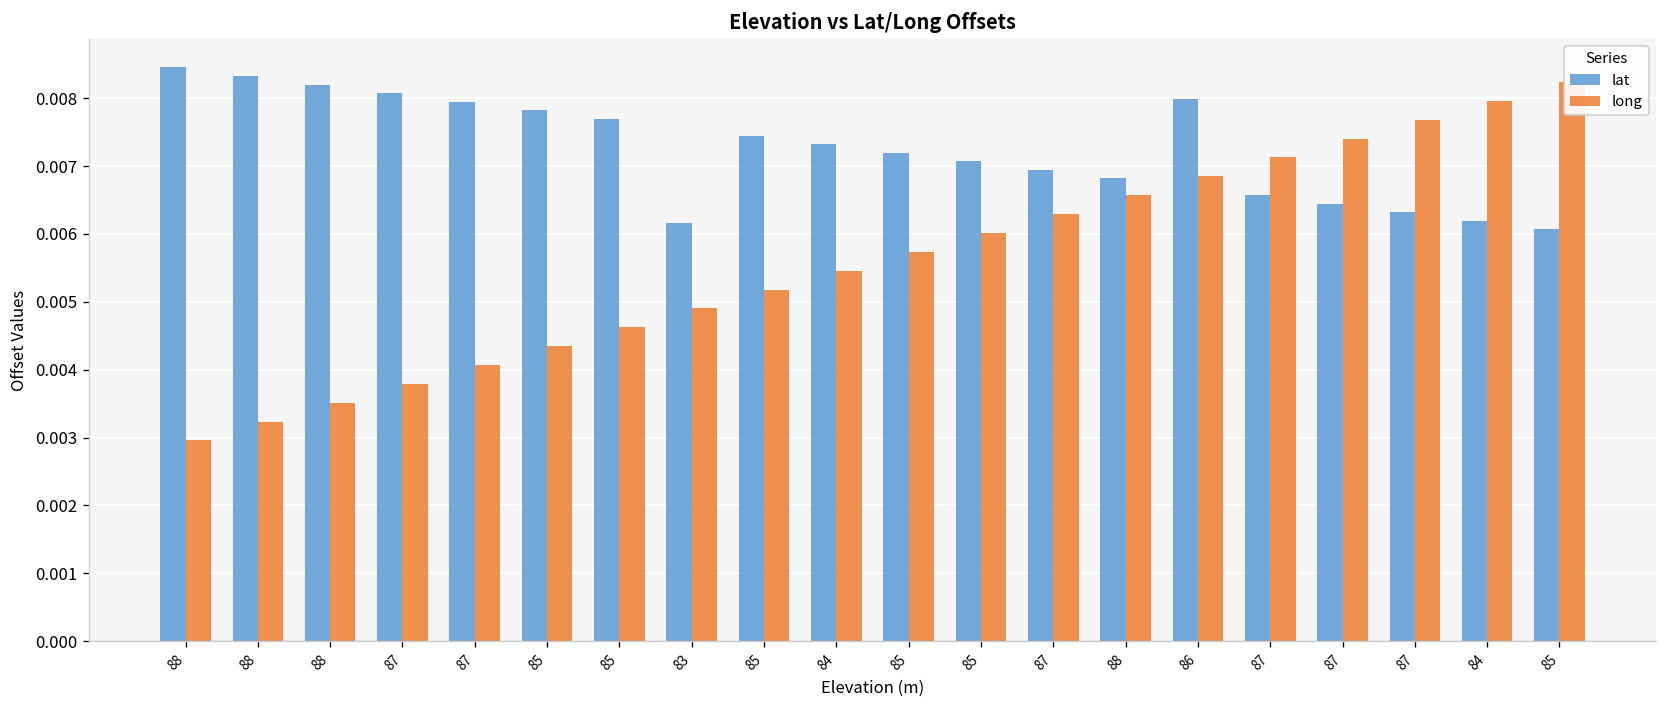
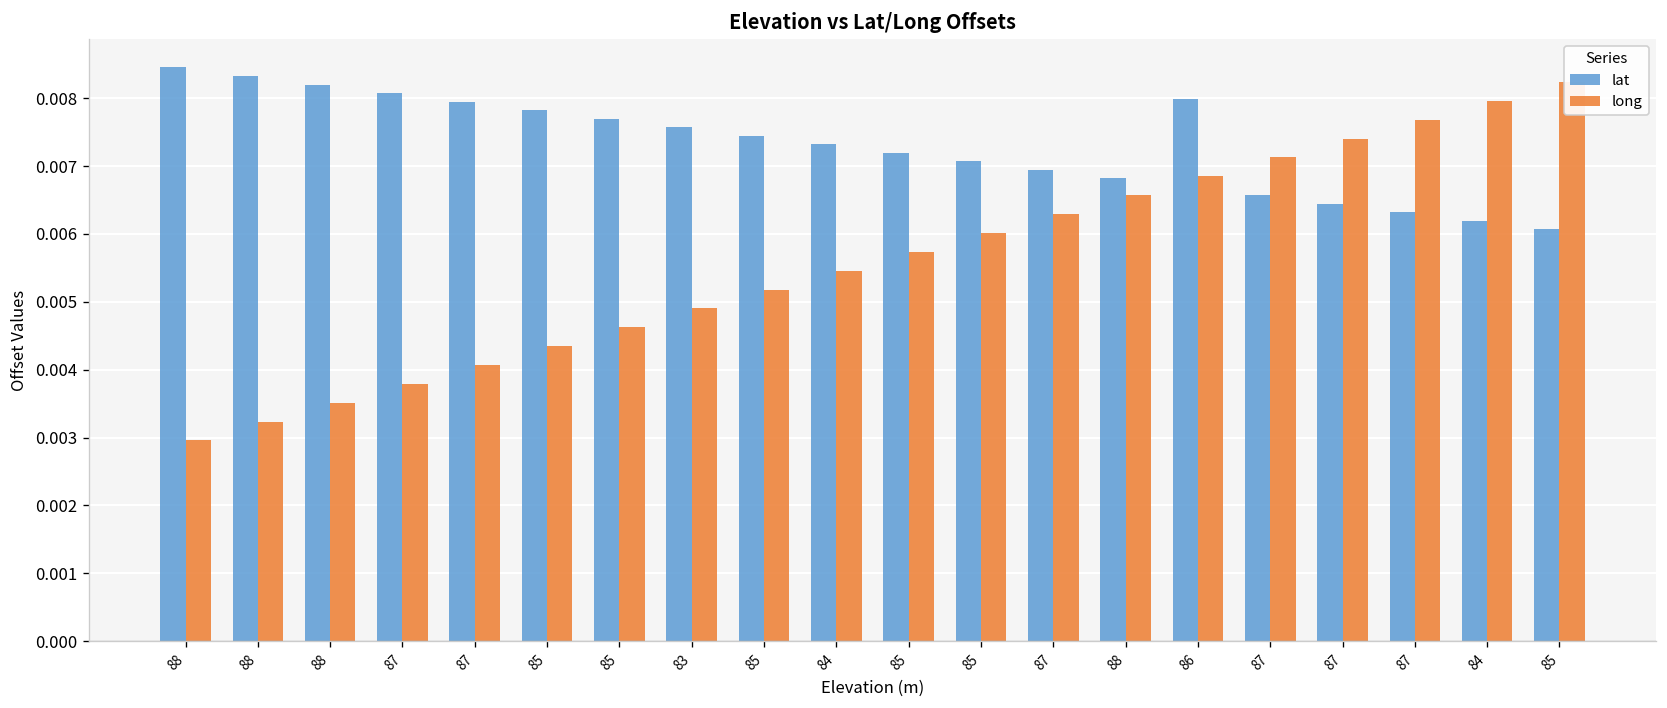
lat, 83: 0.0062 -> 0.0076
